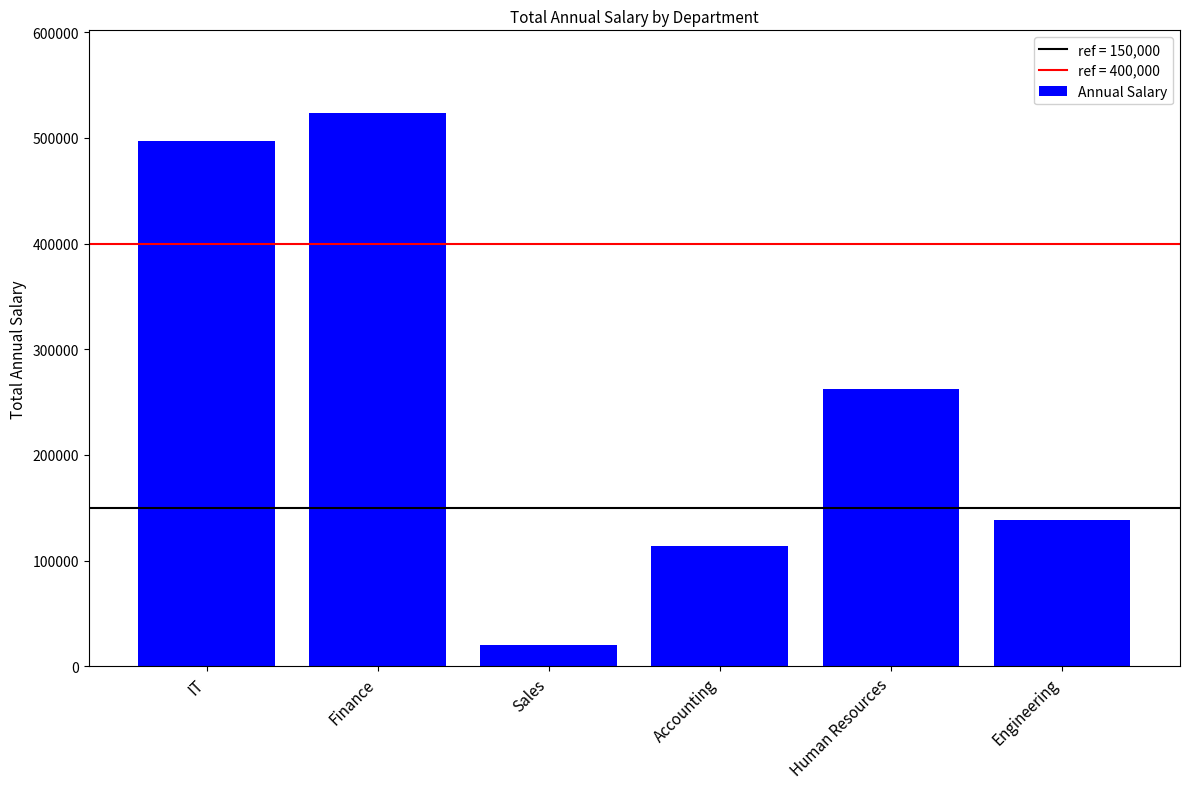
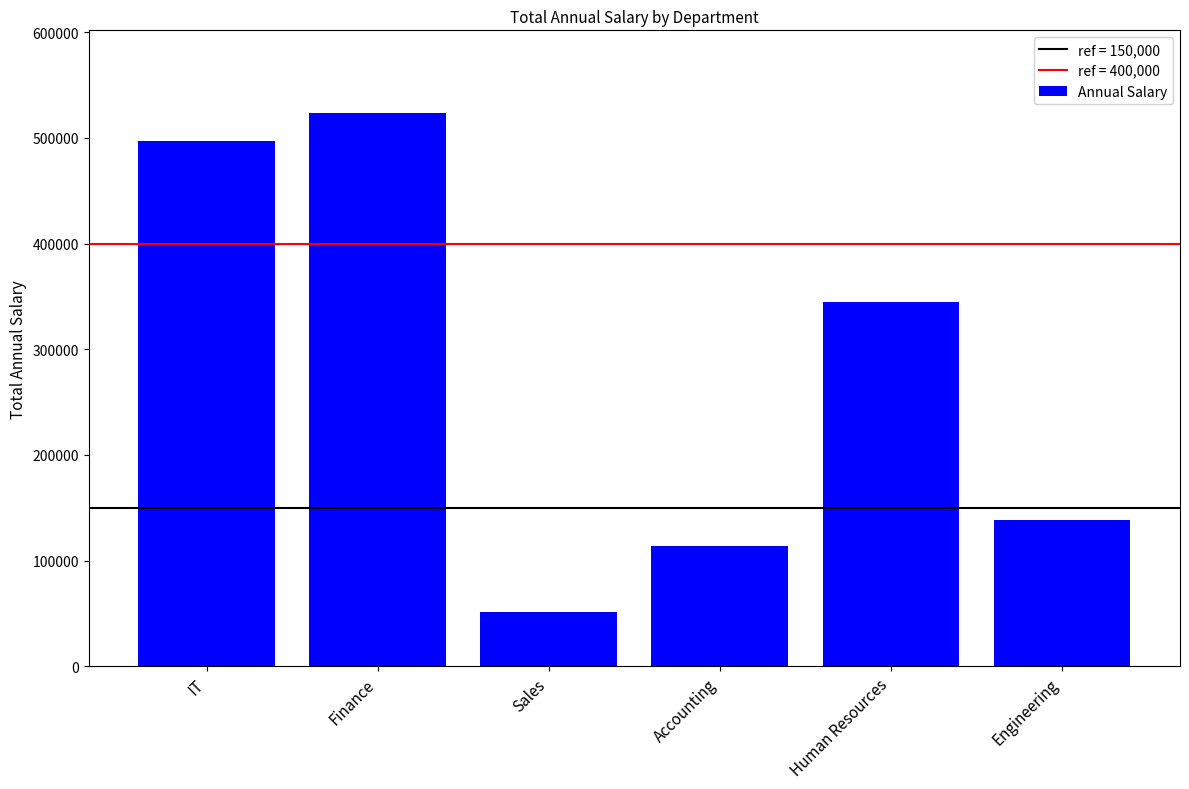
Sales: 20000 -> 51000
Human Resources: 262000 -> 344000
